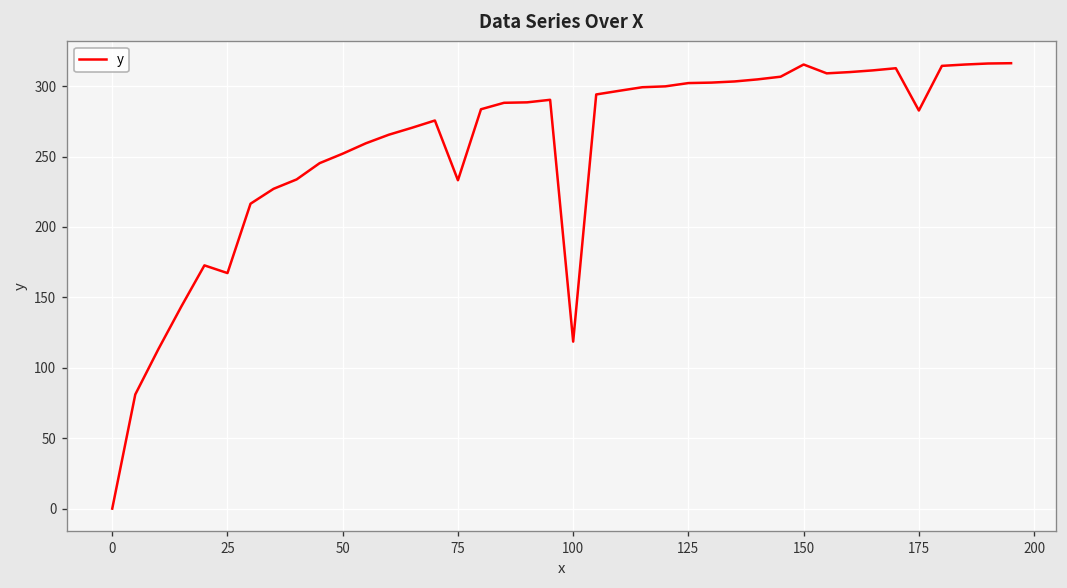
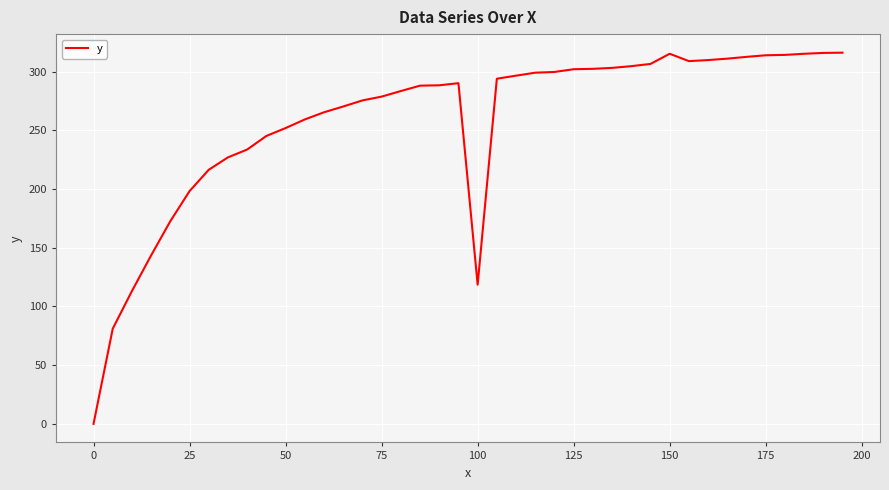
25: 167 -> 198
75: 233 -> 279
175: 283 -> 314
